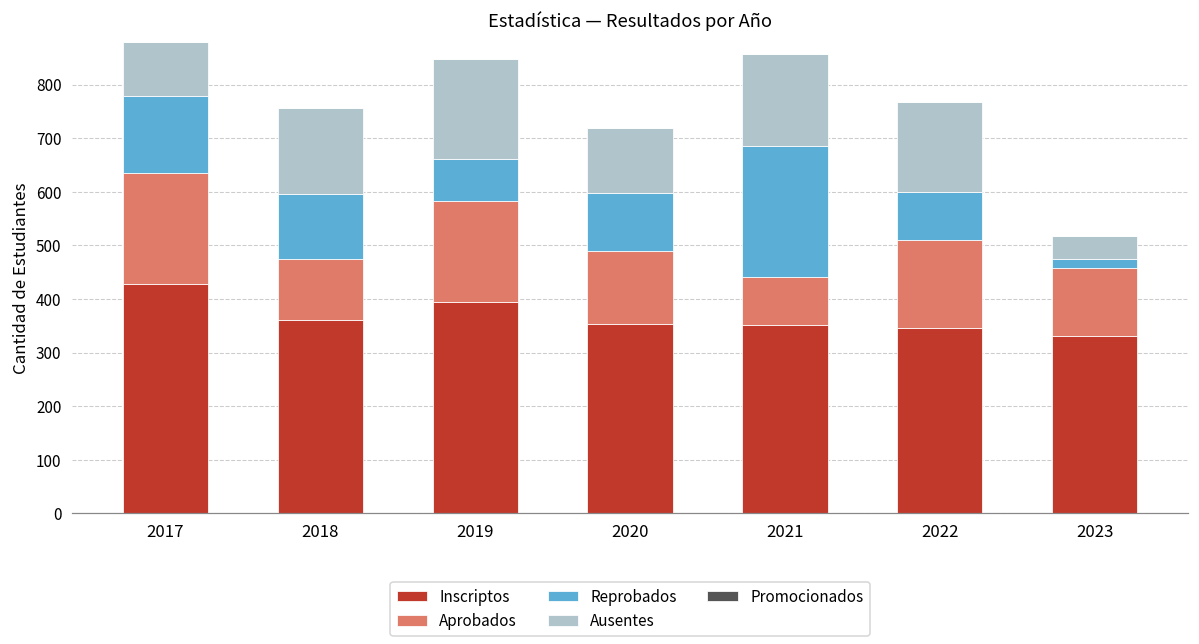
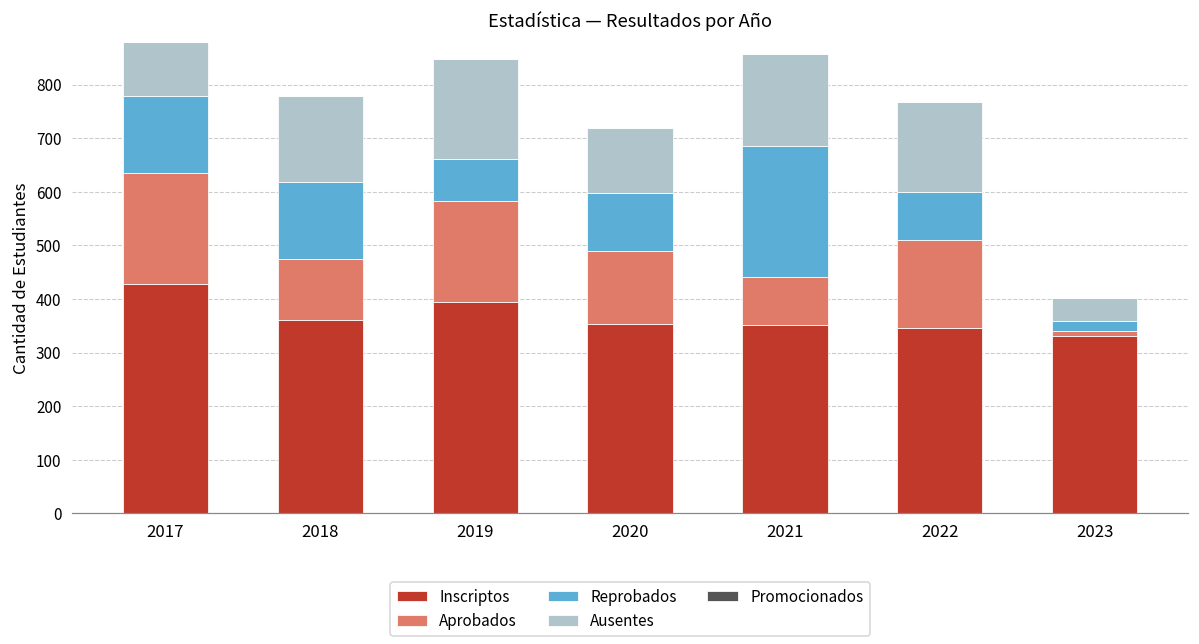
Reprobados, 2018: 120 -> 140
Aprobados, 2023: 130 -> 10
